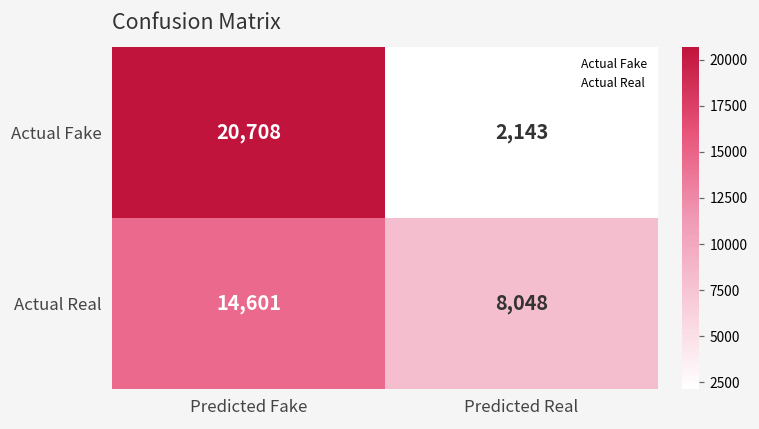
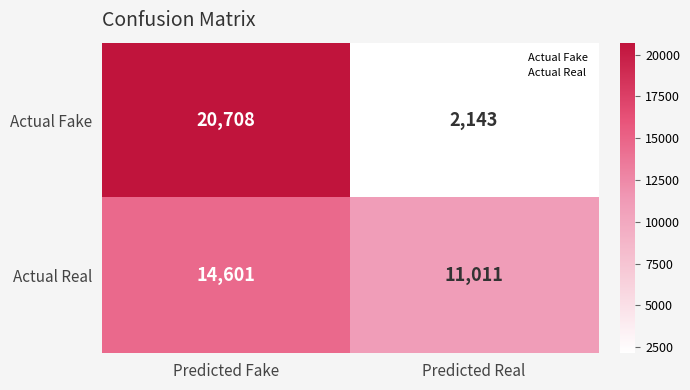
Actual Real, Predicted Real: 8,048 -> 11,011
